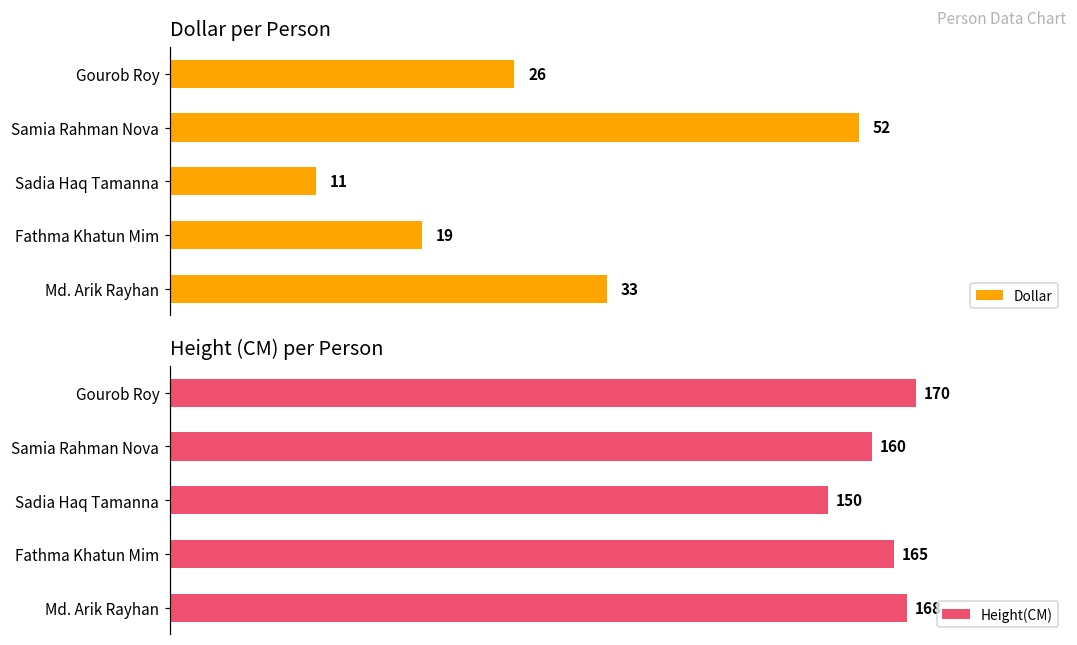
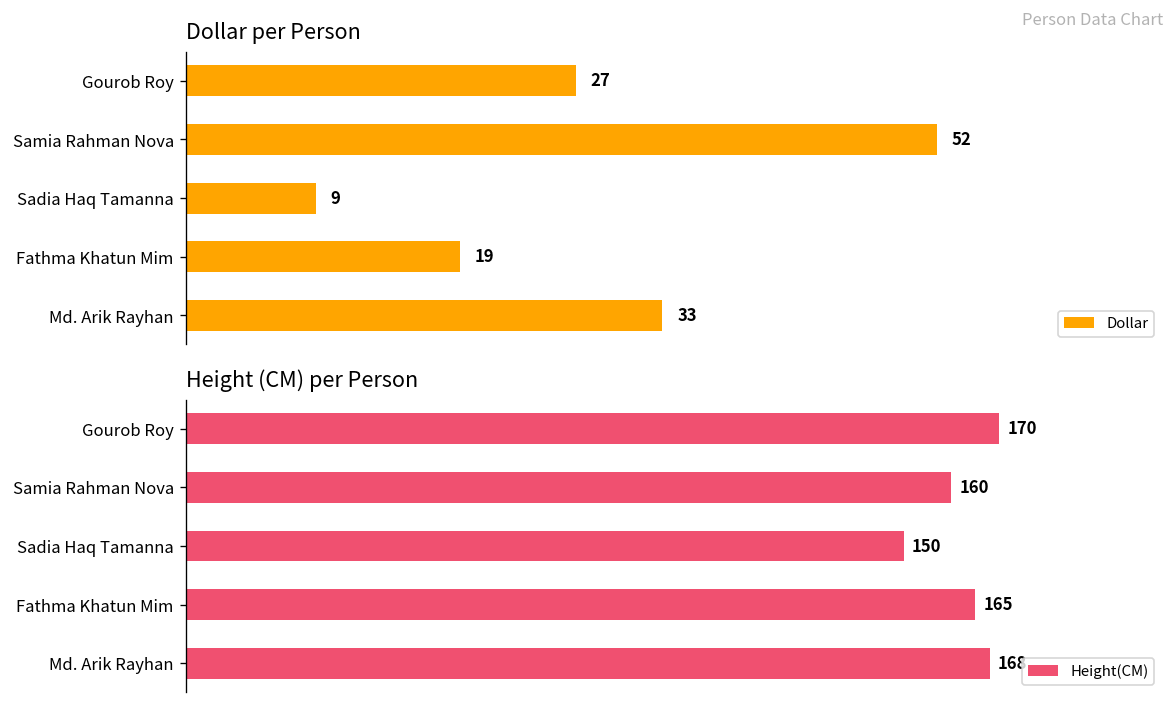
Dollar per Person, Gourob Roy: 26 -> 27
Dollar per Person, Sadia Haq Tamanna: 11 -> 9
